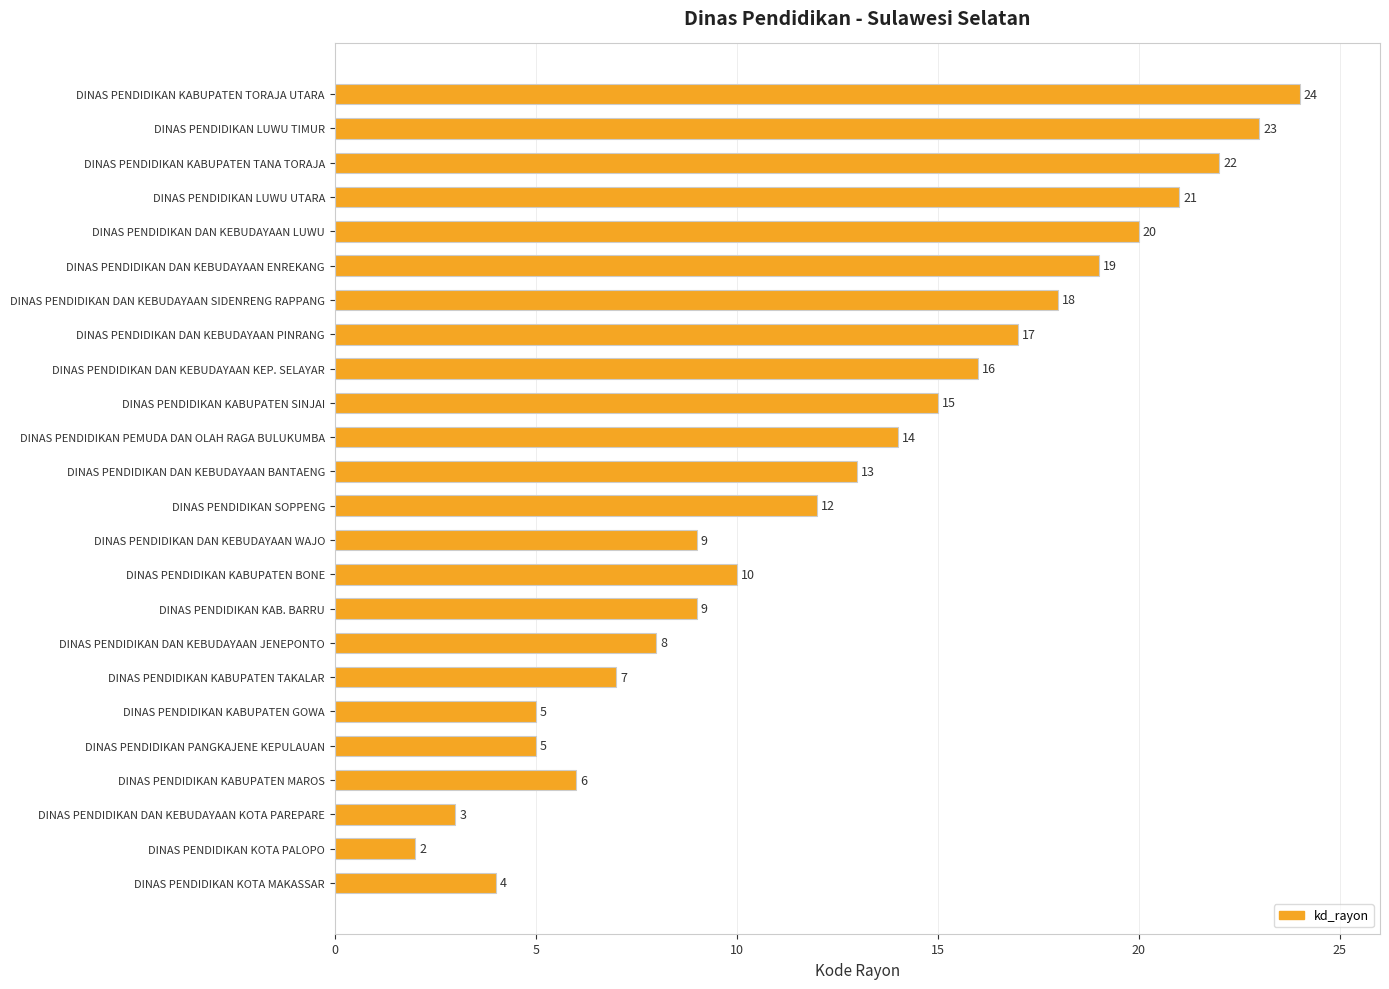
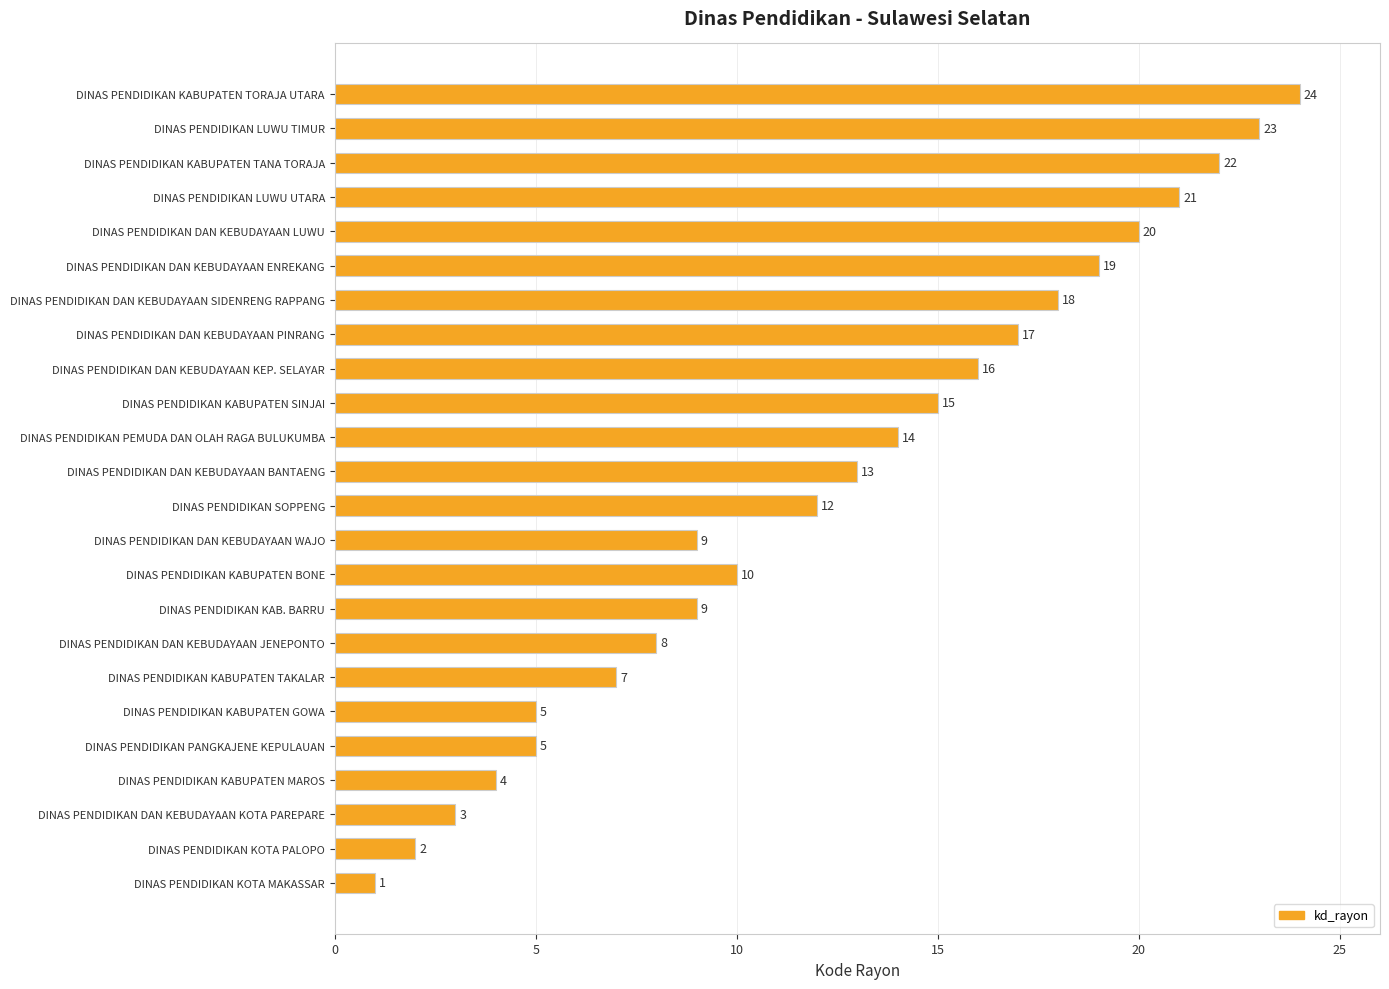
DINAS PENDIDIKAN KABUPATEN MAROS: 6 -> 4
DINAS PENDIDIKAN KOTA MAKASSAR: 4 -> 1
